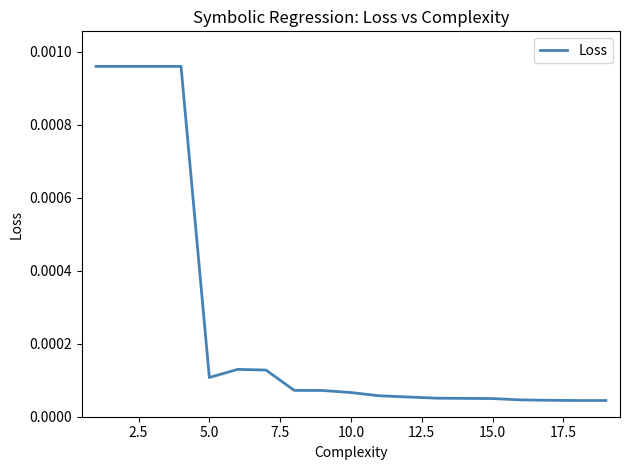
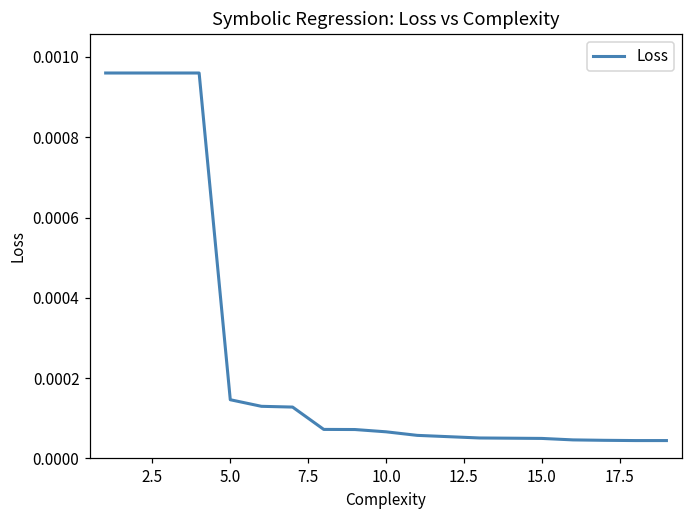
5.0: 0.00011 -> 0.00015
